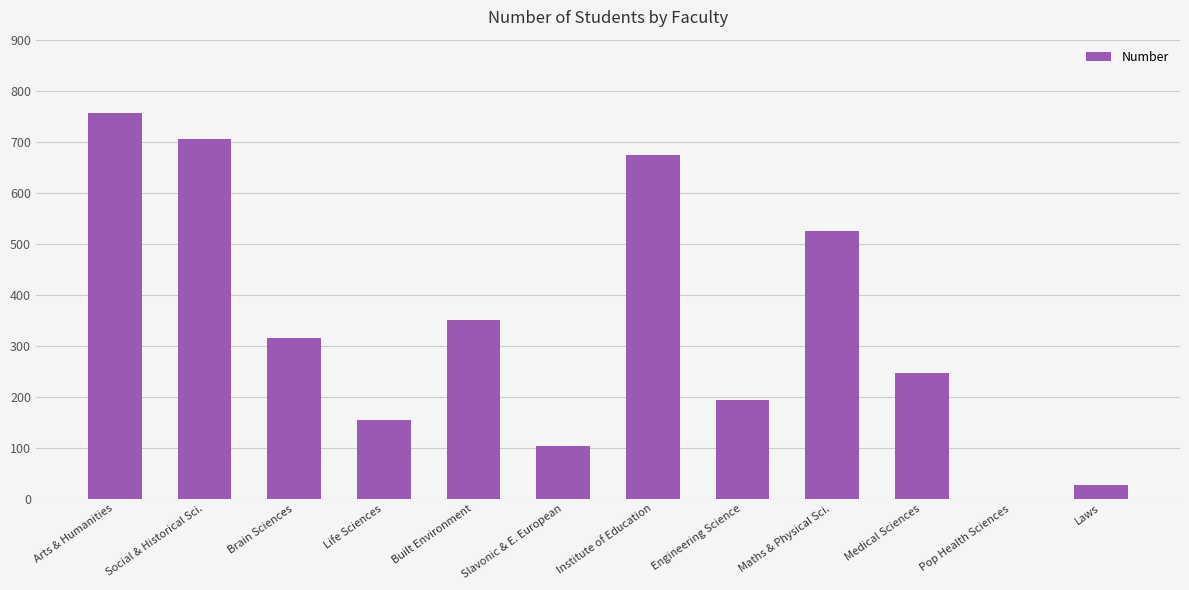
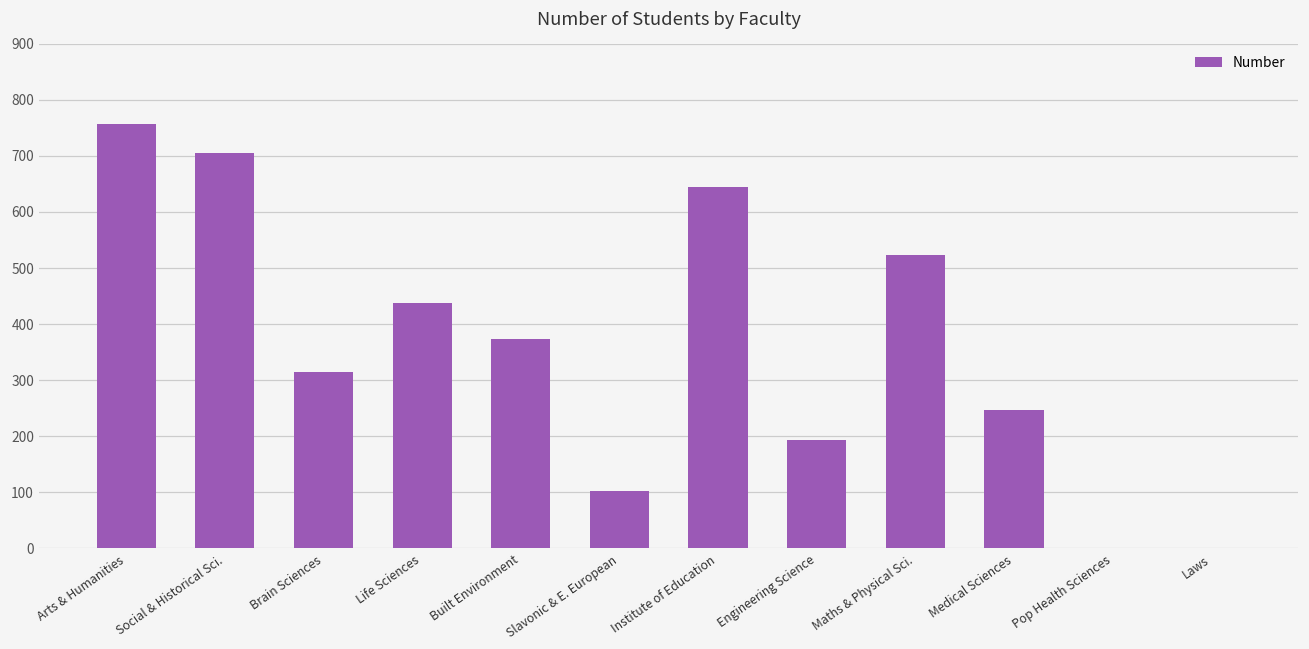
Life Sciences: 160 -> 440
Built Environment: 350 -> 370
Institute of Education: 670 -> 650
Laws: 30 -> 0
